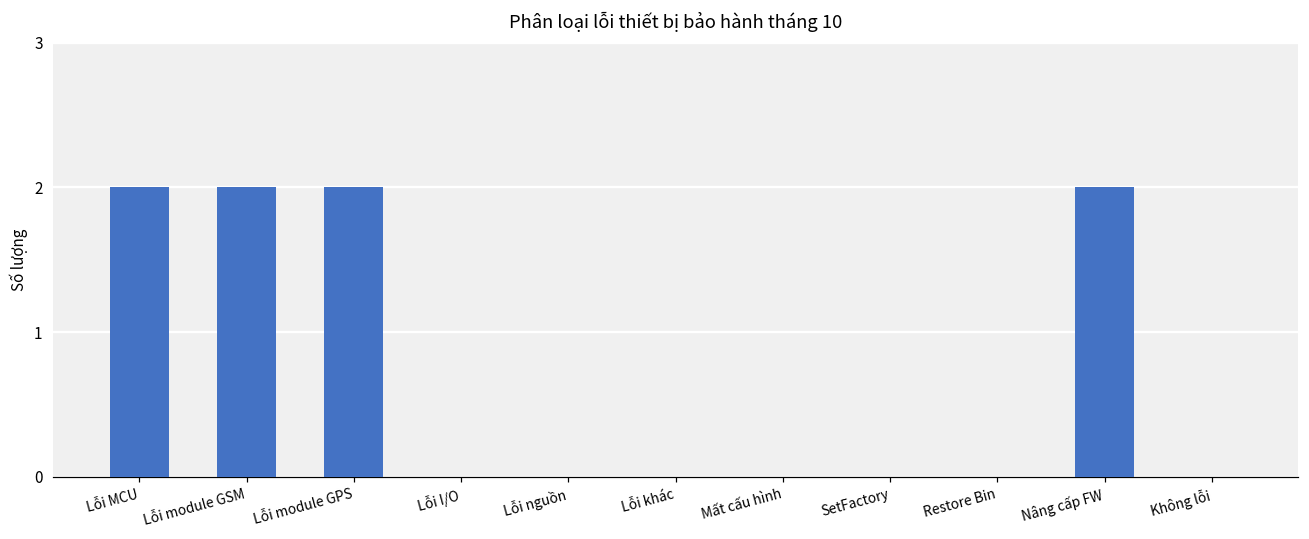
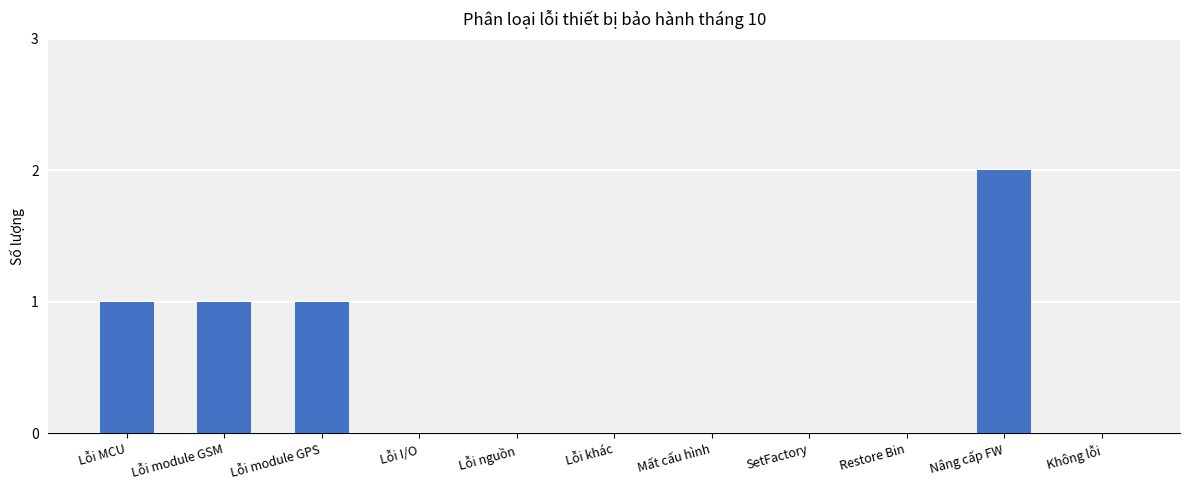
Lỗi MCU: 2 -> 1
Lỗi module GSM: 2 -> 1
Lỗi module GPS: 2 -> 1
